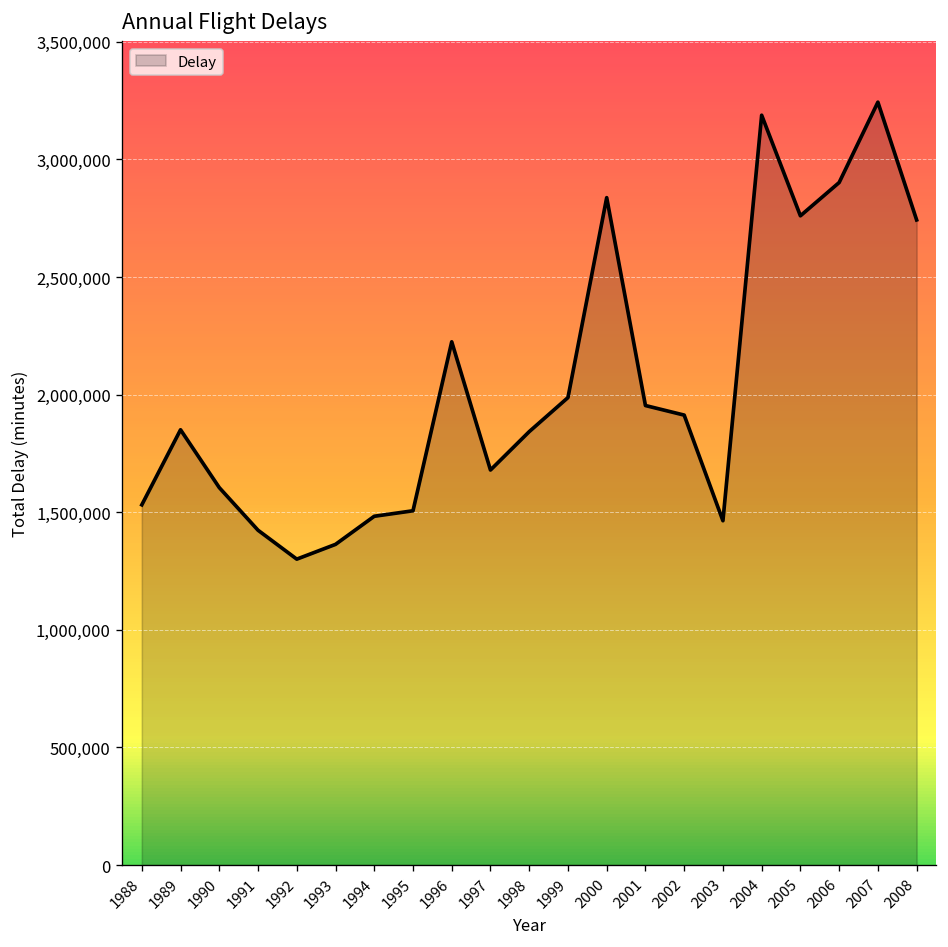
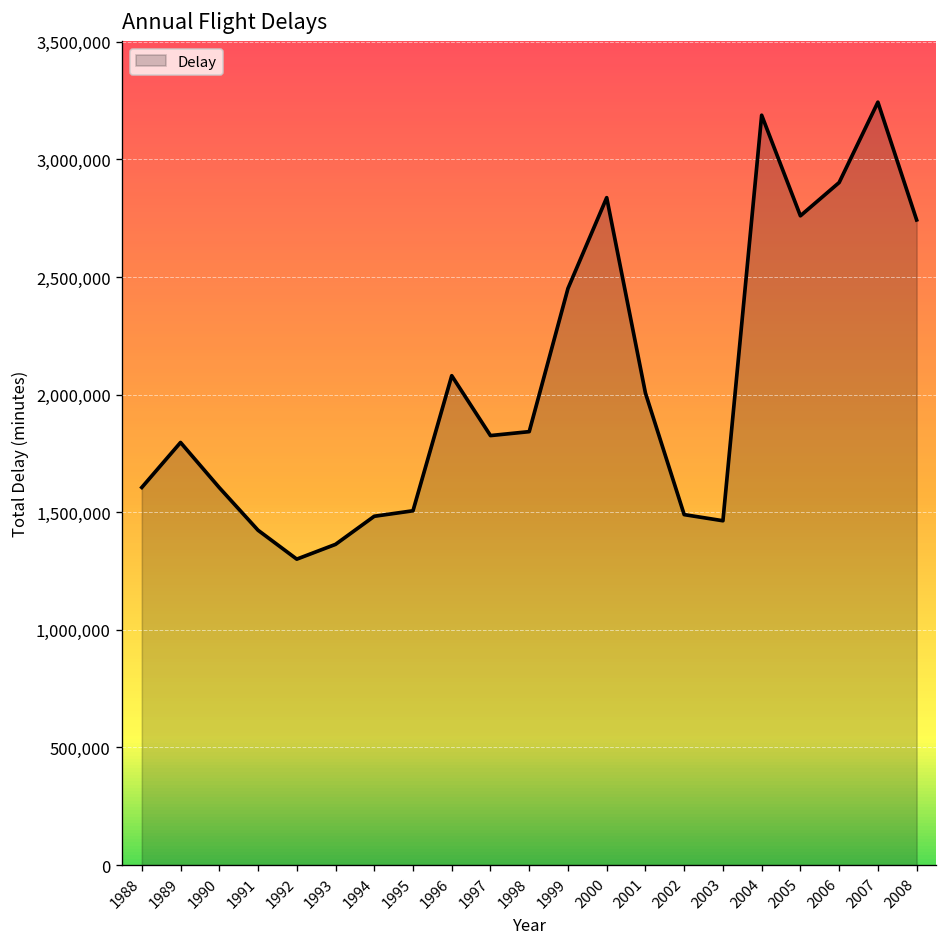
1988: 1,530,000 -> 1,610,000
1989: 1,850,000 -> 1,800,000
1996: 2,220,000 -> 2,080,000
1997: 1,680,000 -> 1,830,000
1999: 1,990,000 -> 2,450,000
2001: 1,950,000 -> 2,010,000
2002: 1,910,000 -> 1,490,000
